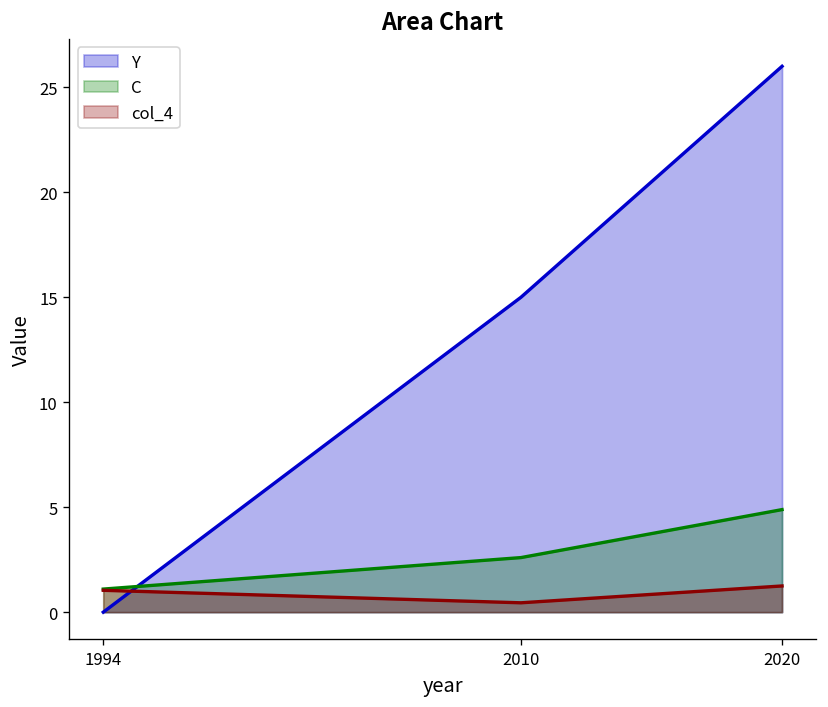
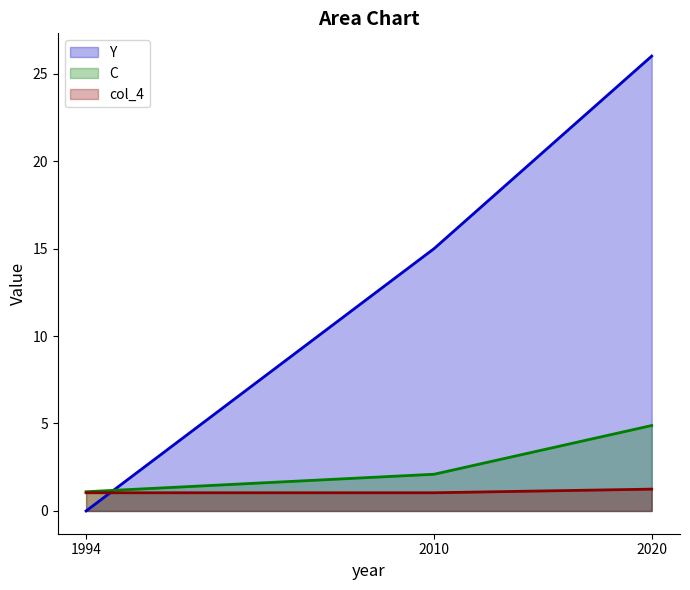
C, 2010: 2.6 -> 2.1
col_4, 2010: 0.4 -> 1.0
